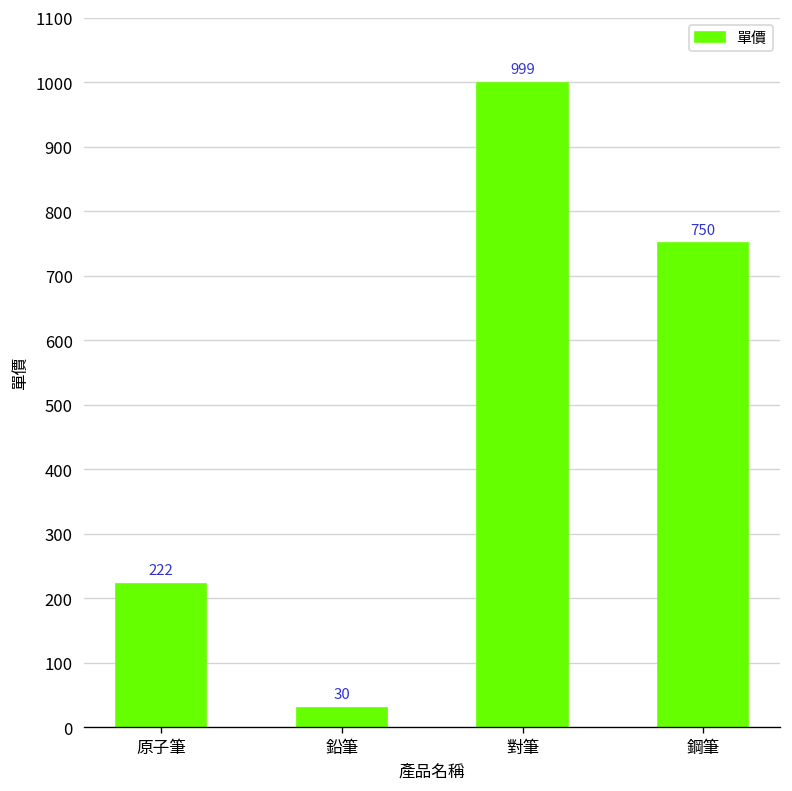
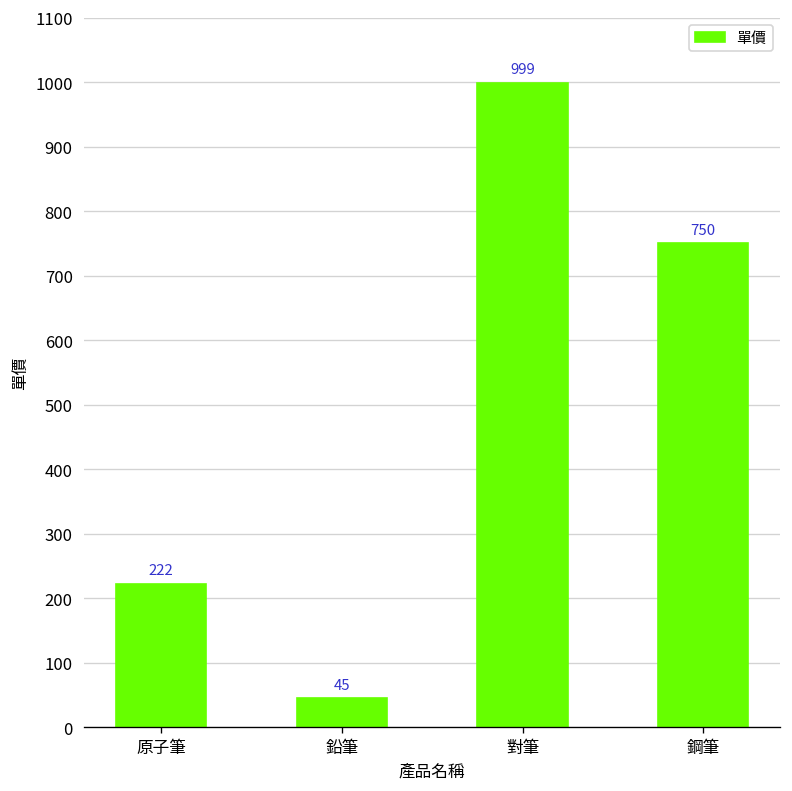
鉛筆: 30 -> 45
